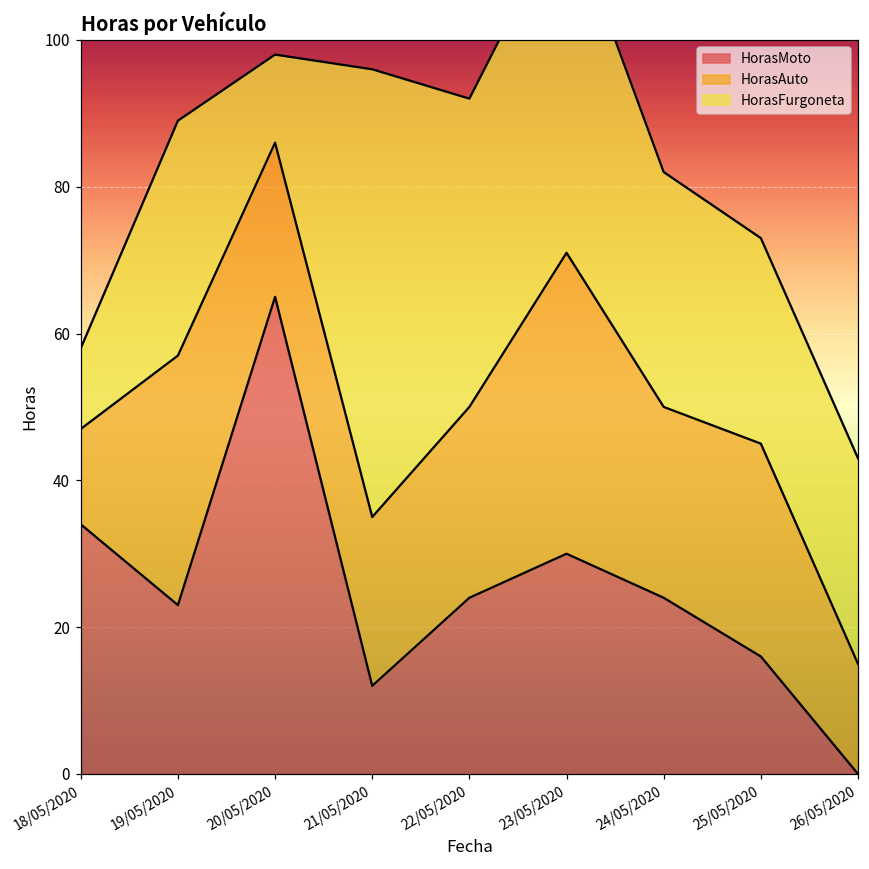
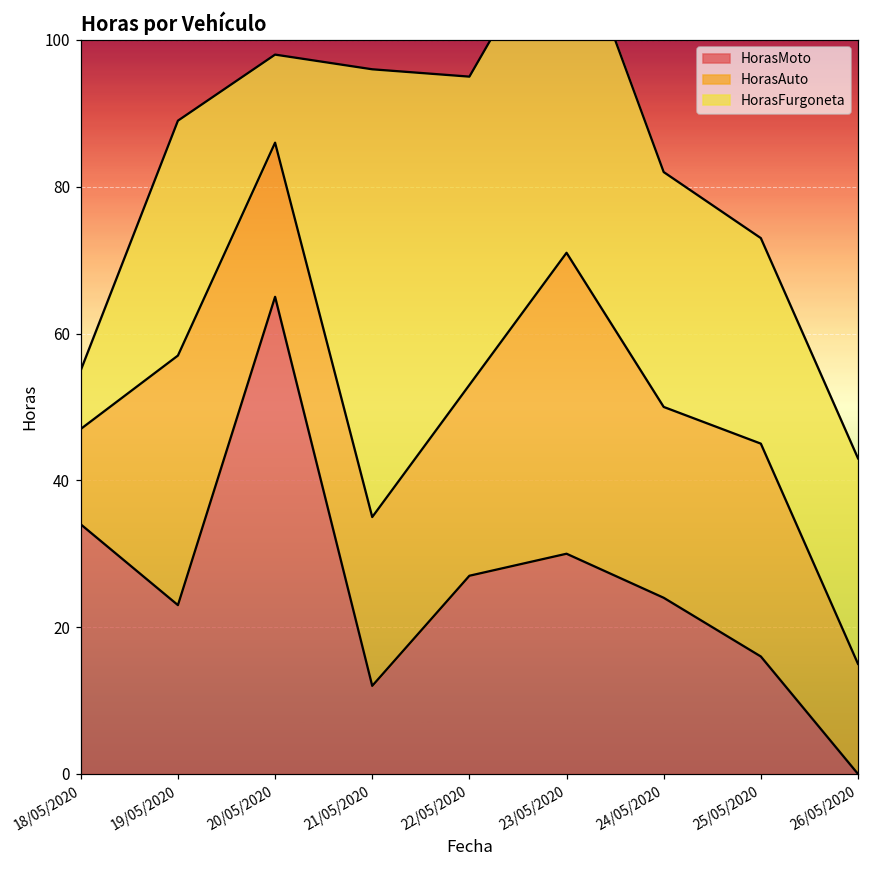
HorasFurgoneta, 18/05/2020: 11 -> 8
HorasMoto, 22/05/2020: 24 -> 27
